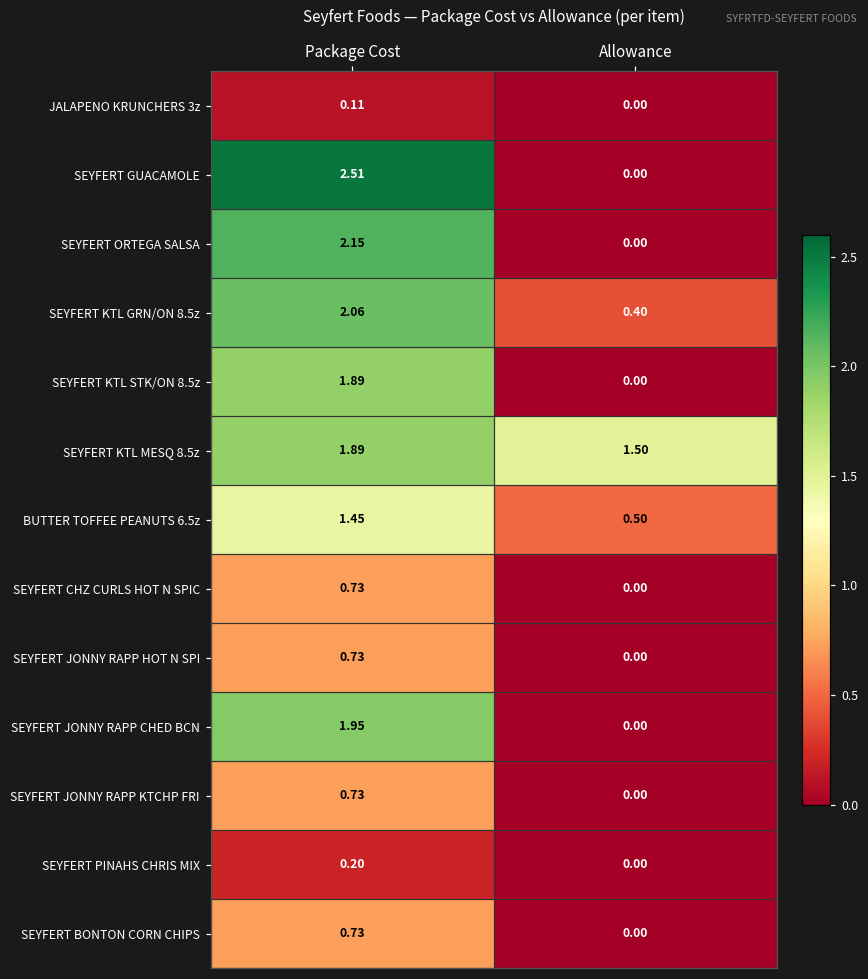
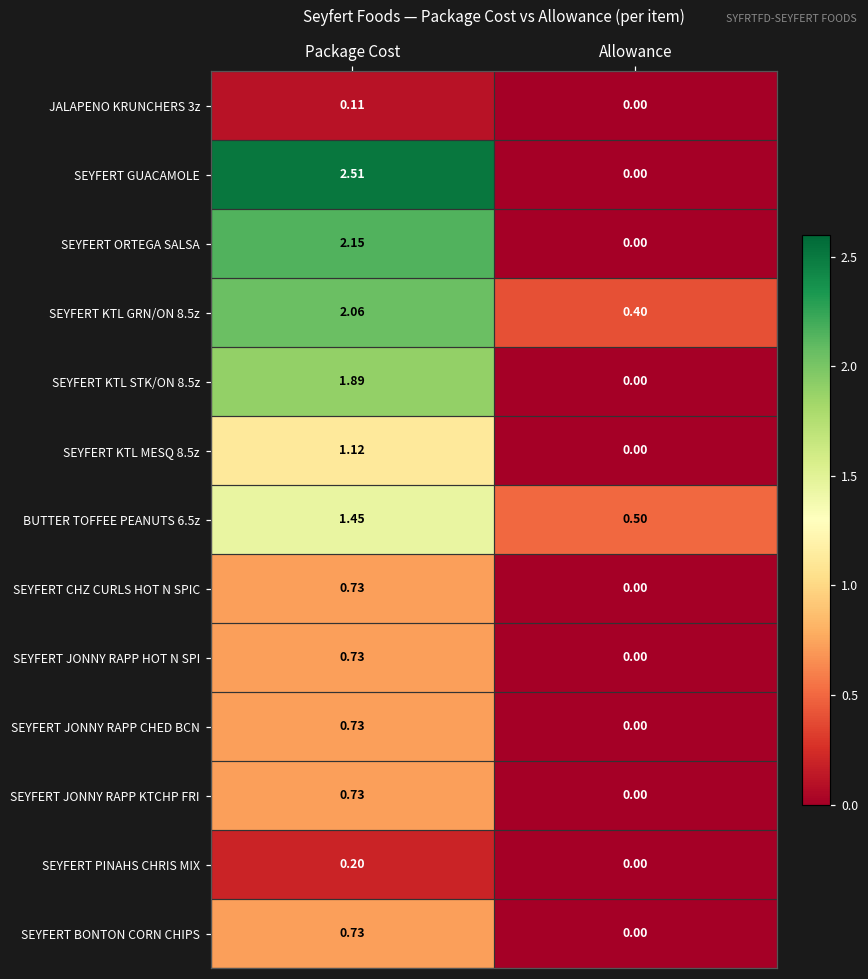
SEYFERT KTL MESQ 8.5z, Package Cost: 1.89 -> 1.12
SEYFERT KTL MESQ 8.5z, Allowance: 1.50 -> 0.00
SEYFERT JONNY RAPP CHED BCN, Package Cost: 1.95 -> 0.73
